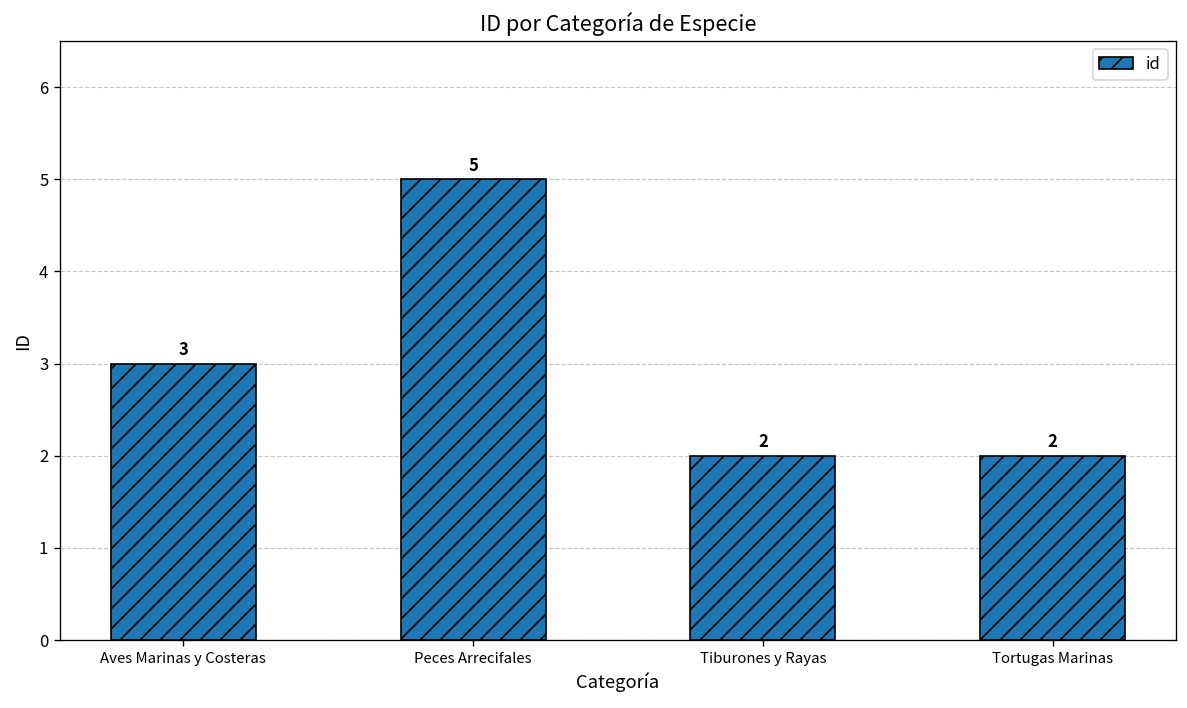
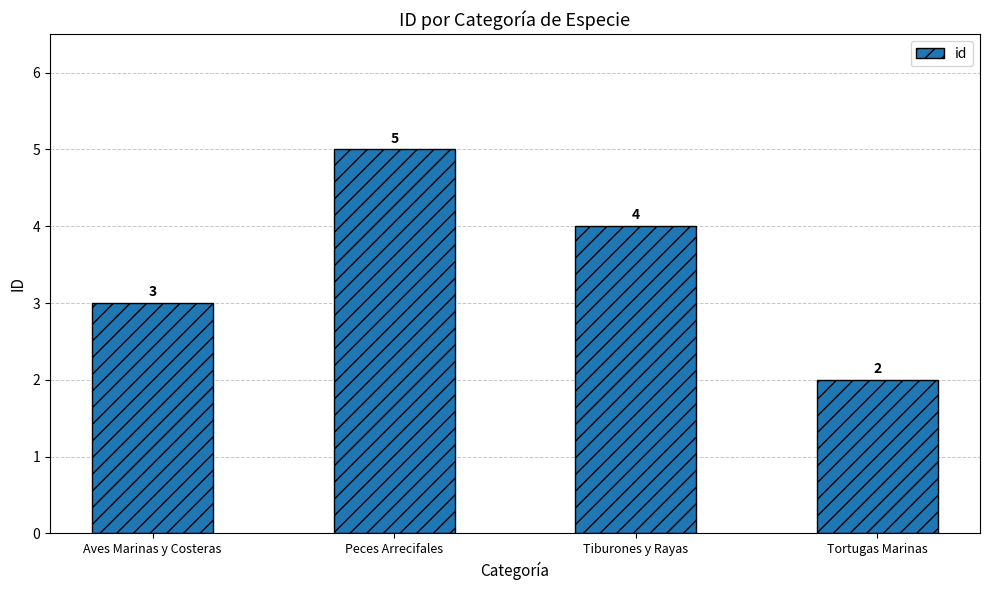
Tiburones y Rayas: 2 -> 4
